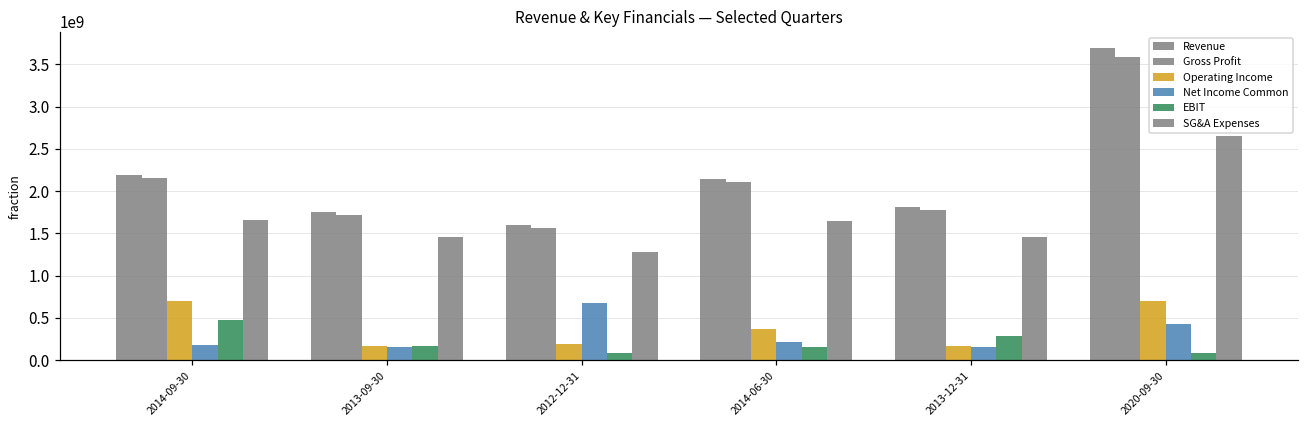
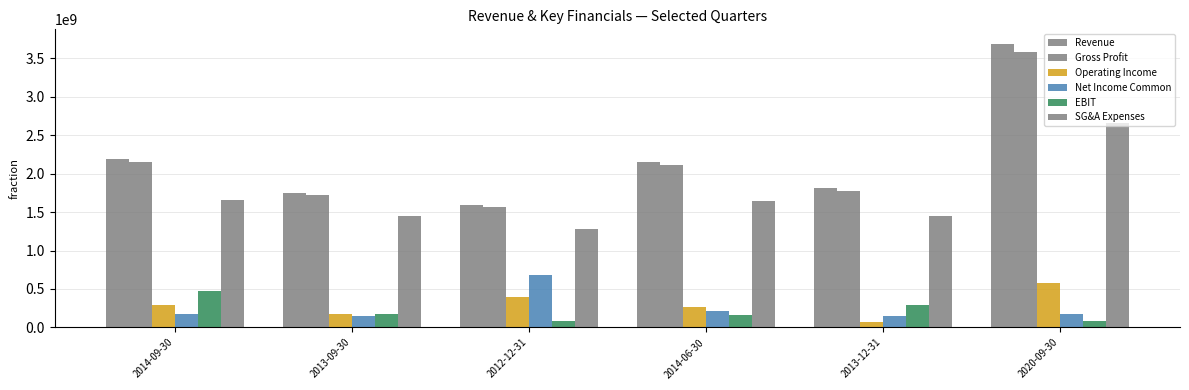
Operating Income, 2014-09-30: 700000000 -> 300000000
Operating Income, 2012-12-31: 200000000 -> 400000000
Operating Income, 2014-06-30: 400000000 -> 300000000
Operating Income, 2013-12-31: 200000000 -> 100000000
Operating Income, 2020-09-30: 700000000 -> 600000000
Net Income Common, 2020-09-30: 400000000 -> 200000000
